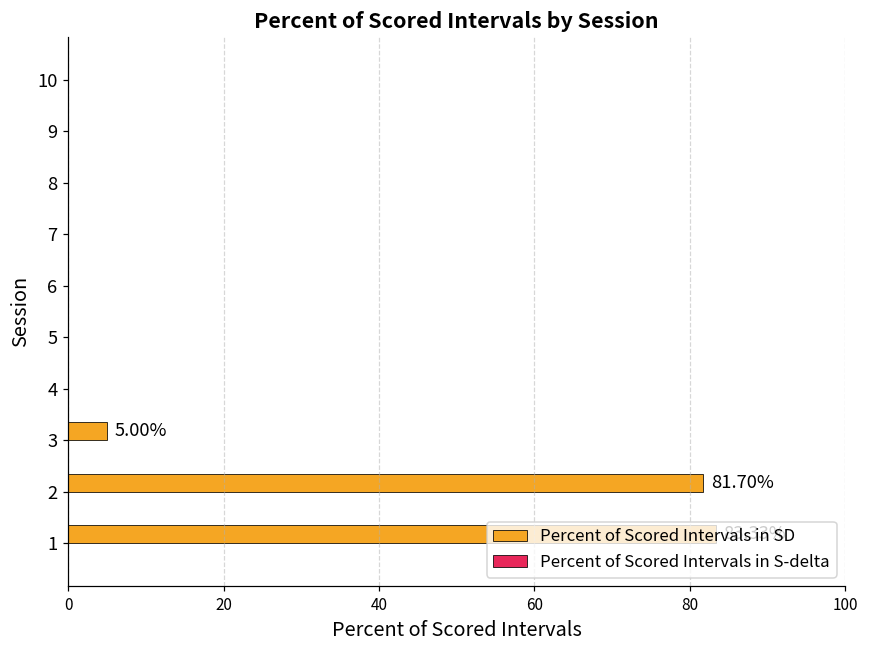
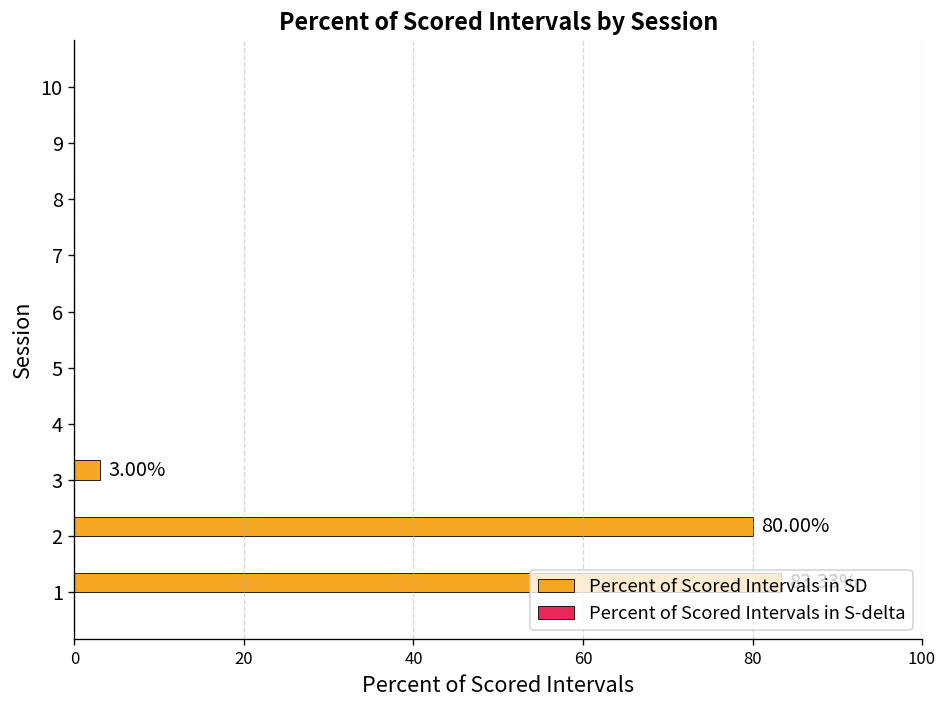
Percent of Scored Intervals in SD, 3: 5.00% -> 3.00%
Percent of Scored Intervals in SD, 2: 81.70% -> 80.00%
